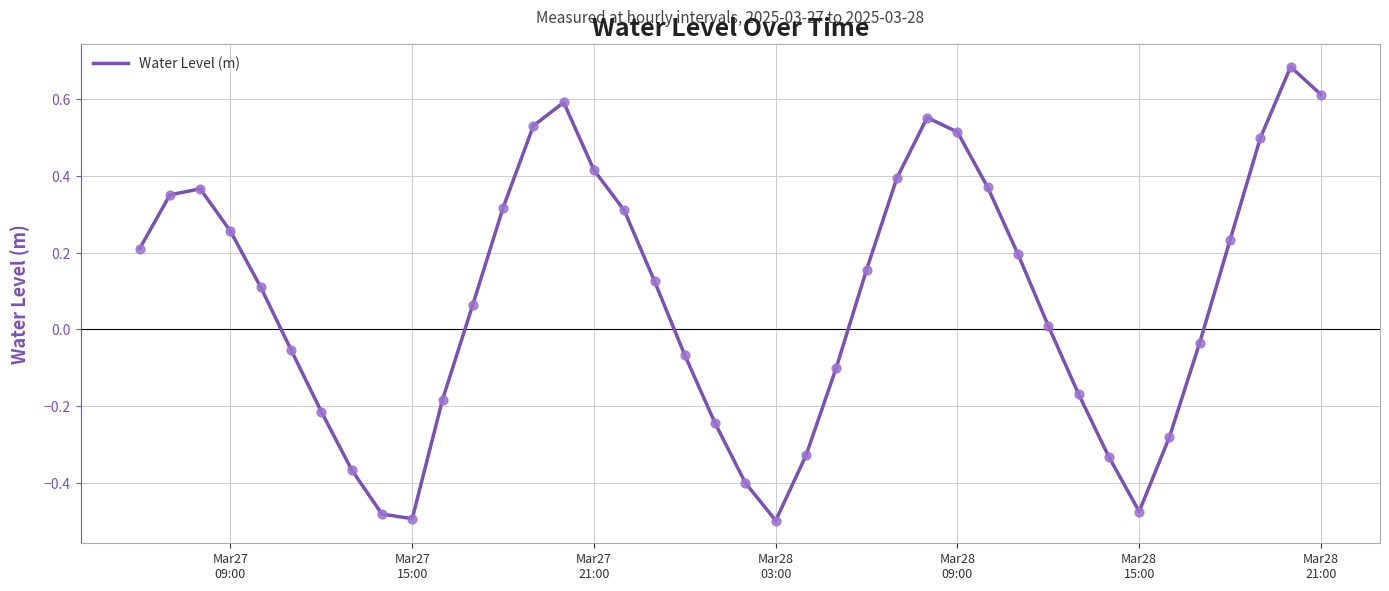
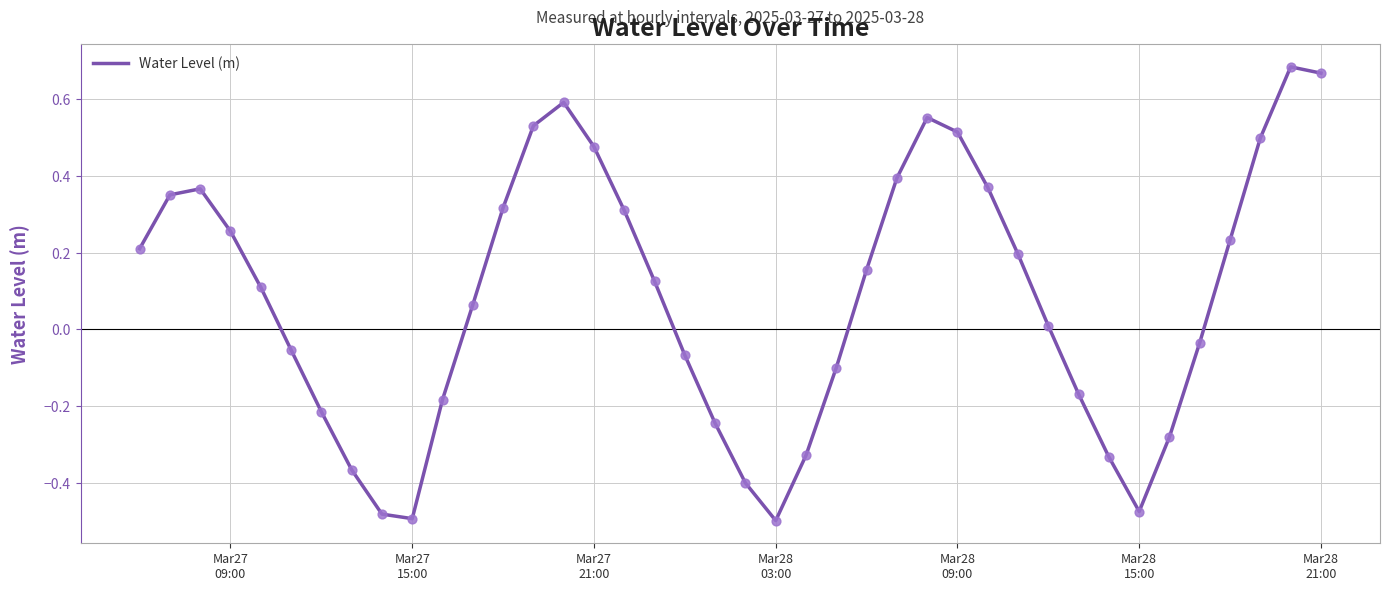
Mar27 21:00: 0.42 -> 0.48
Mar28 21:00: 0.61 -> 0.67
